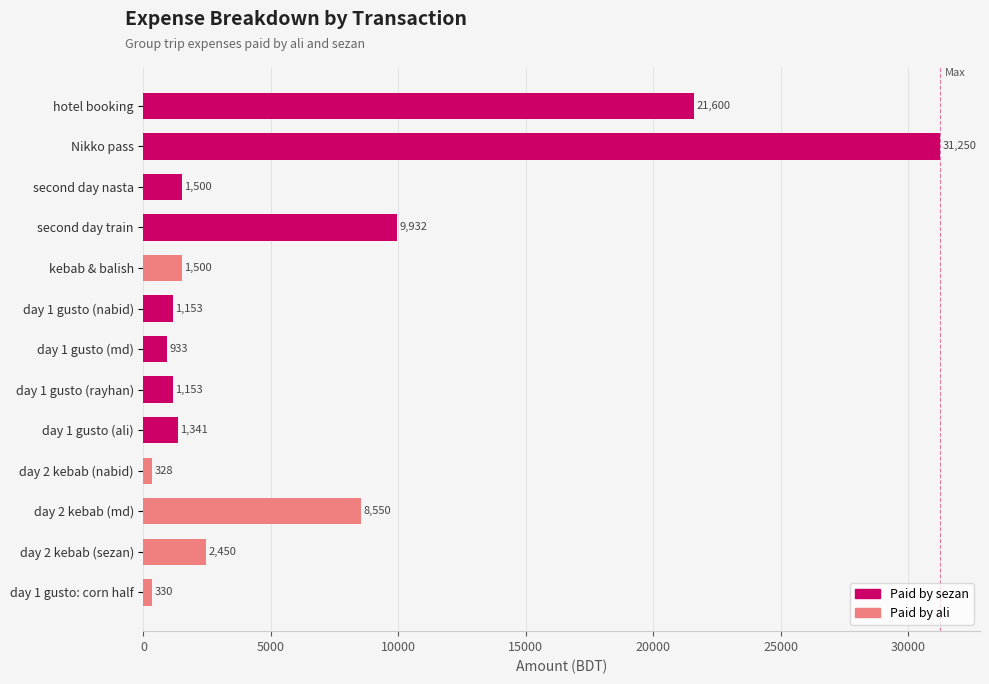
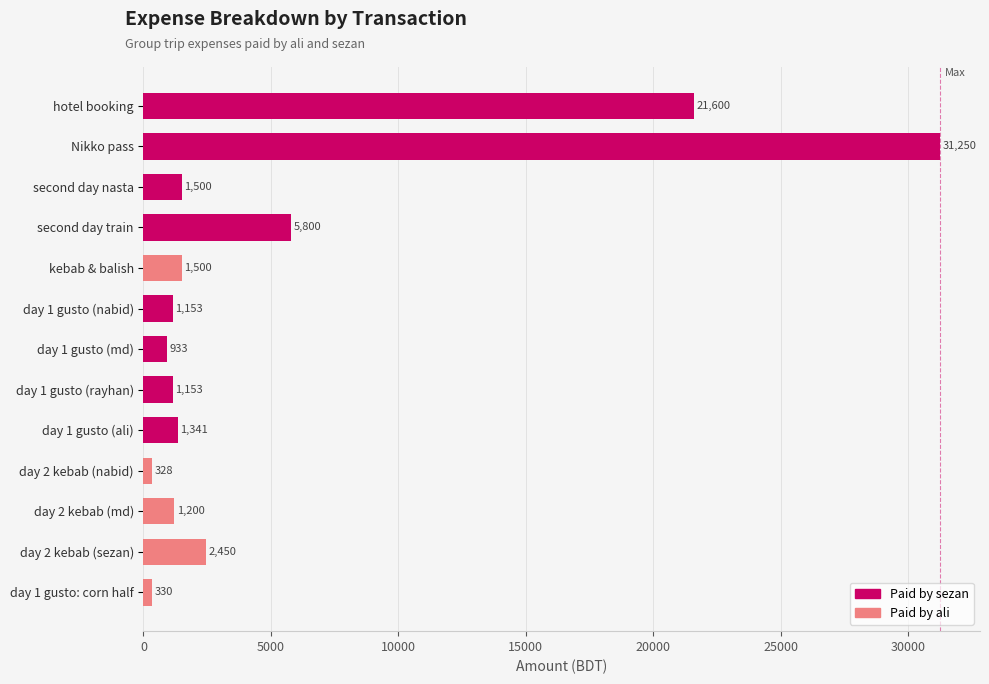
second day train: 9,932 -> 5,800
day 2 kebab (md): 8,550 -> 1,200
